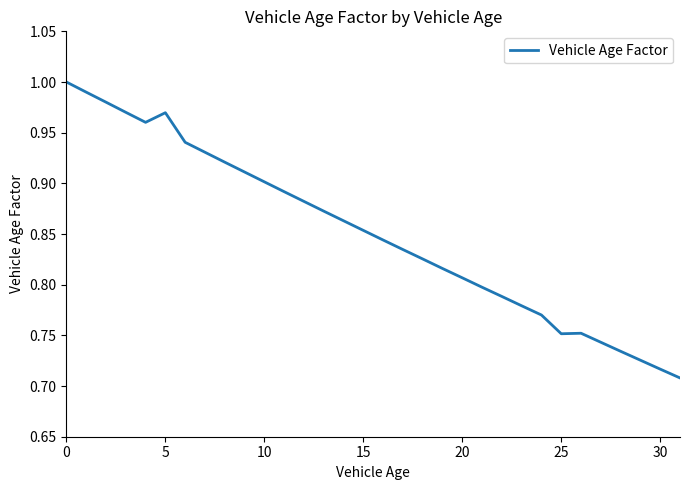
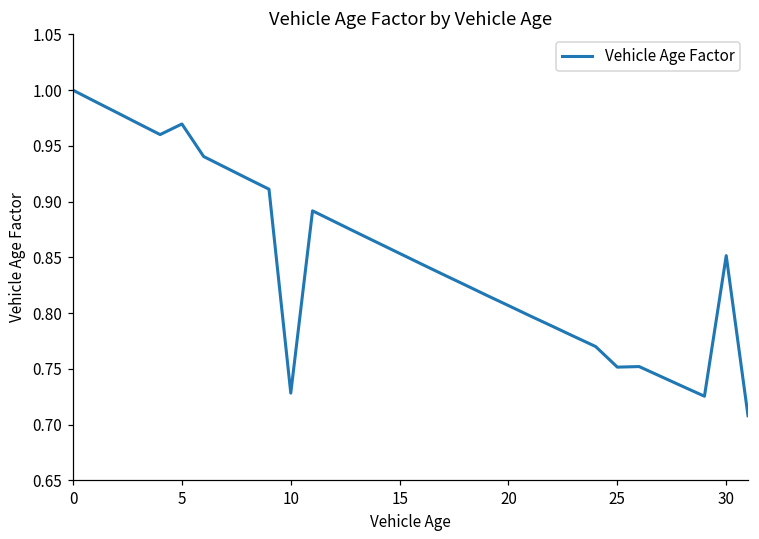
10: 0.902 -> 0.728
30: 0.717 -> 0.852
